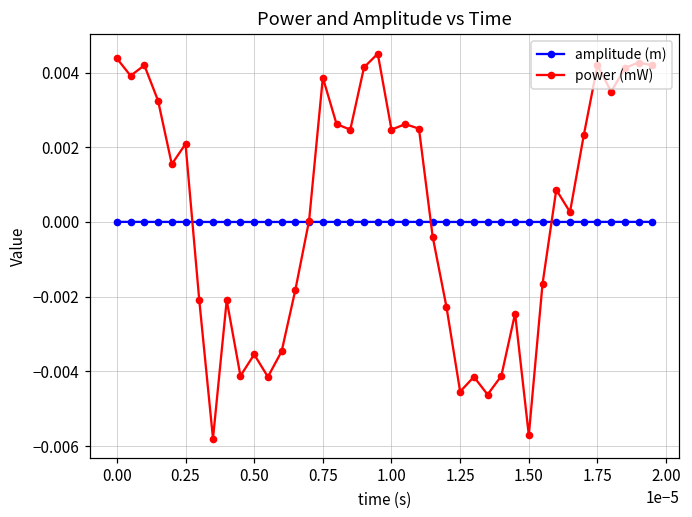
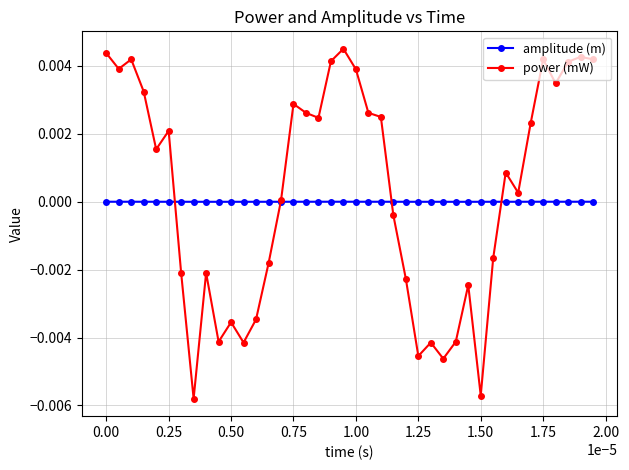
power (mW), 0.75: 0.0039 -> 0.0029
power (mW), 1.00: 0.0025 -> 0.0039
